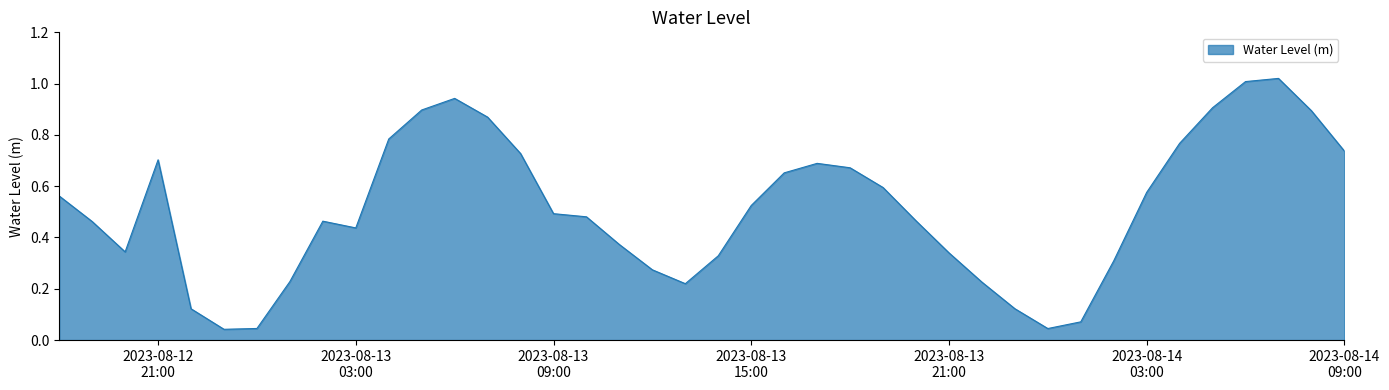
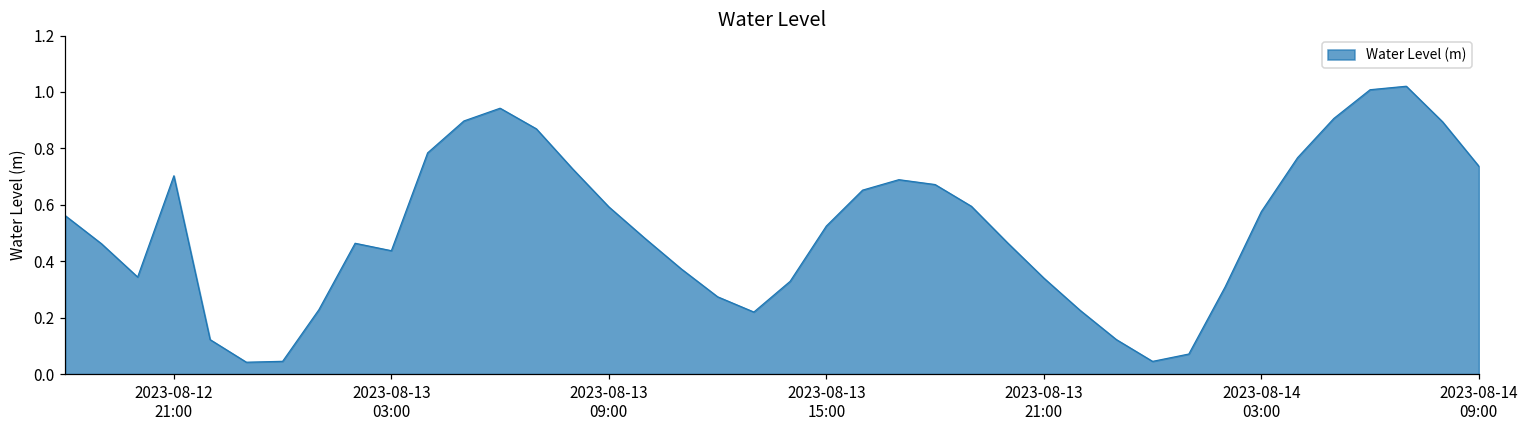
2023-08-13 09:00: 0.49 -> 0.59
